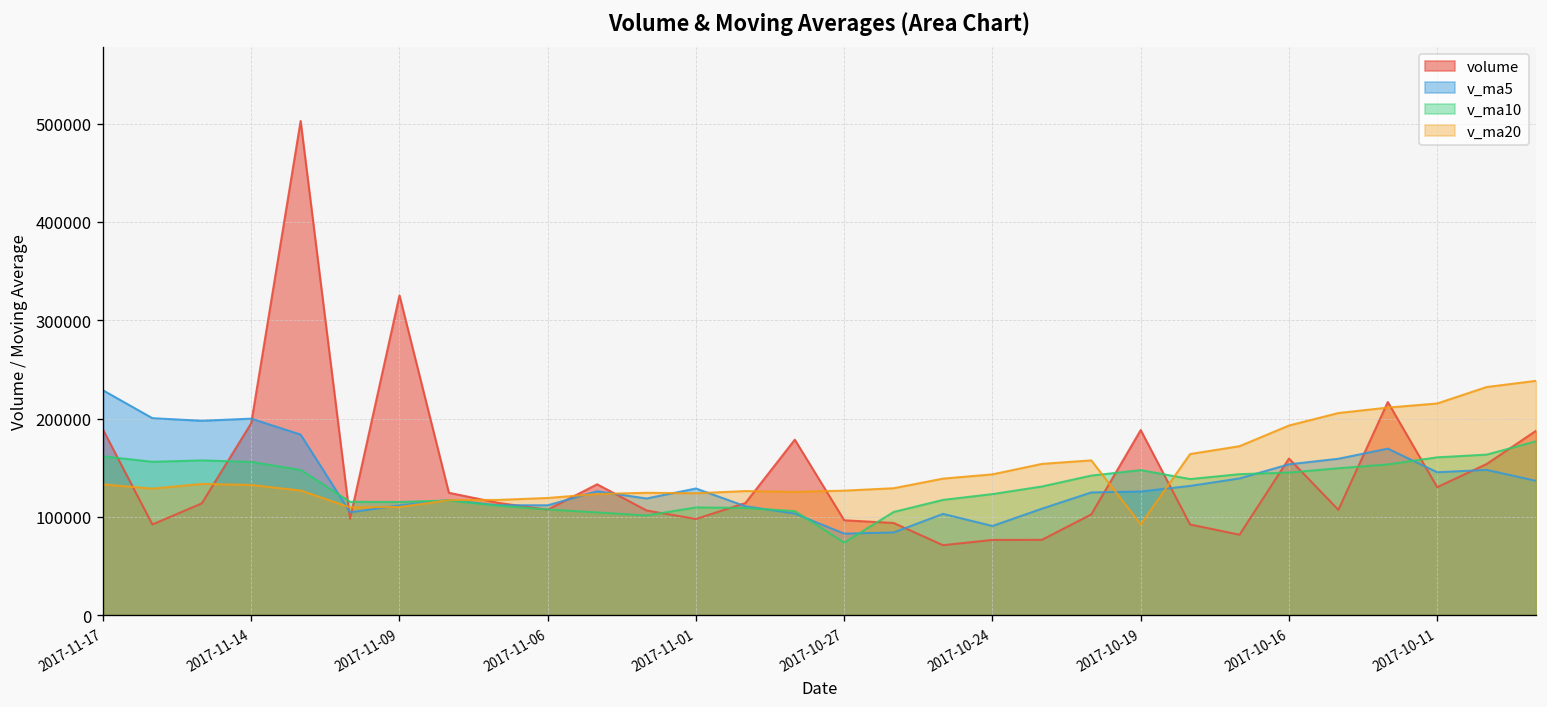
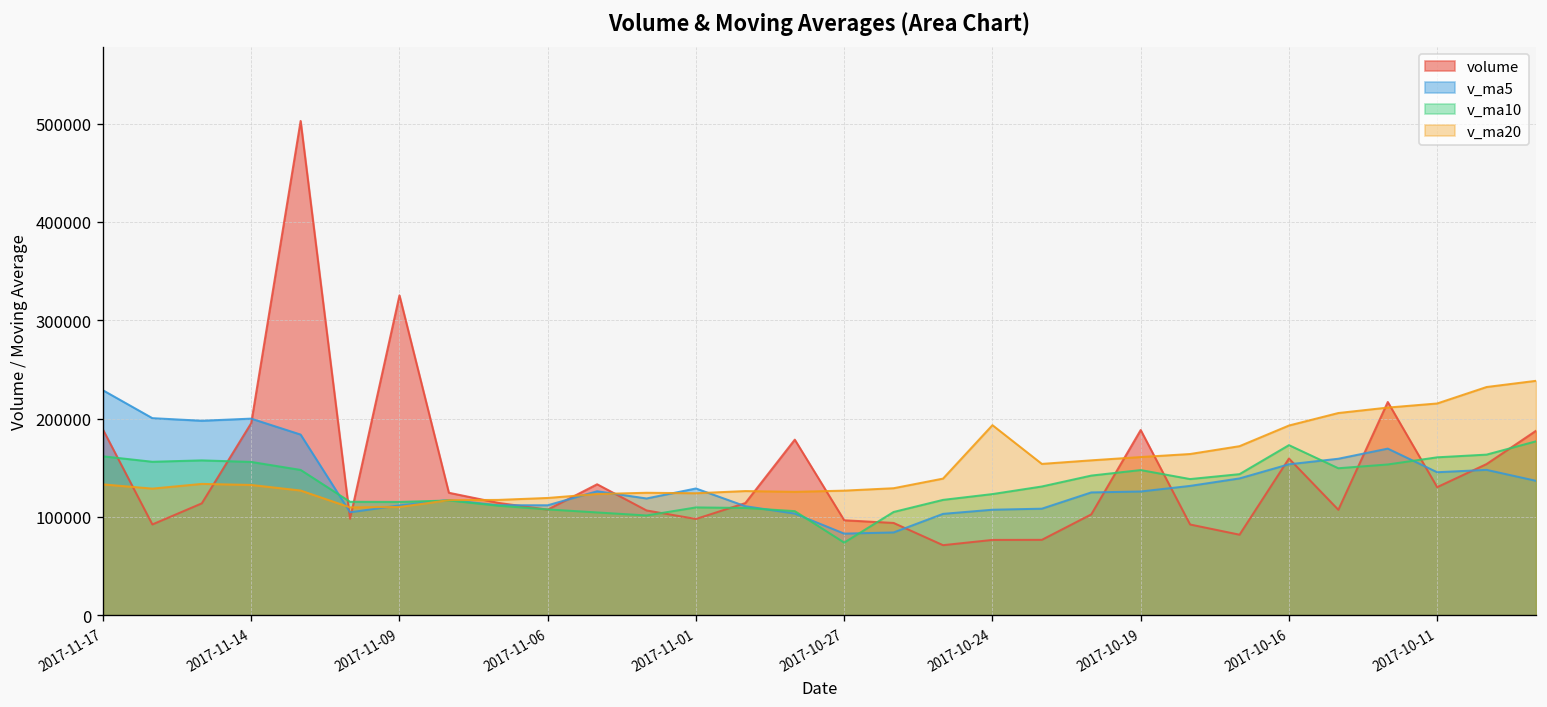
v_ma5, 2017-10-24: 90000 -> 110000
v_ma20, 2017-10-24: 140000 -> 190000
v_ma20, 2017-10-19: 90000 -> 160000
v_ma10, 2017-10-16: 150000 -> 170000
